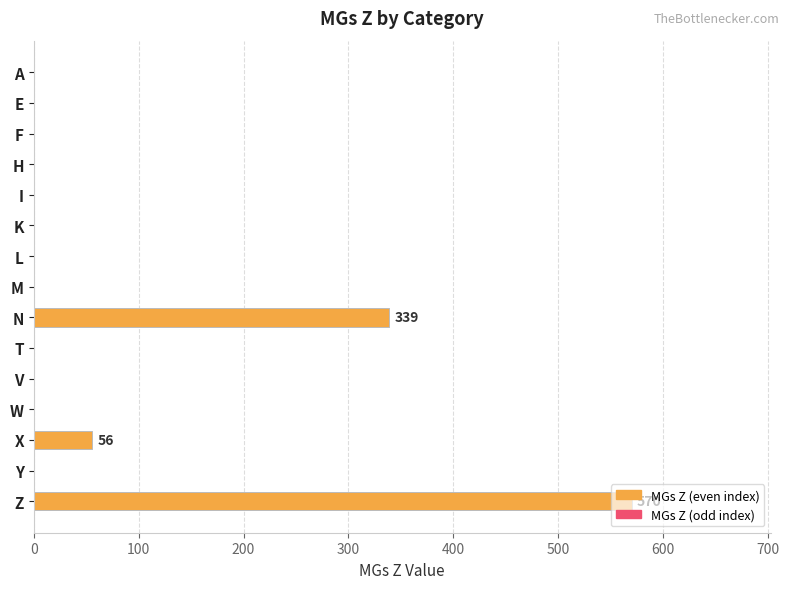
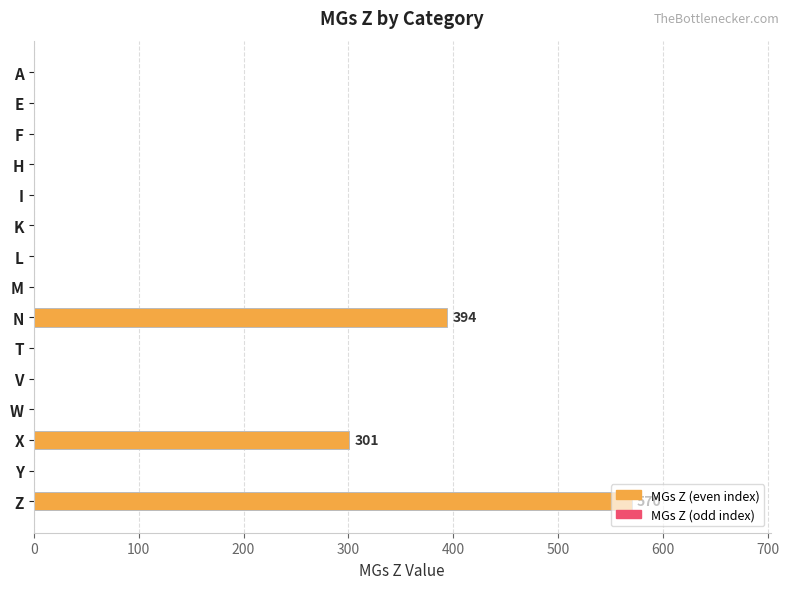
N: 339 -> 394
X: 56 -> 301
